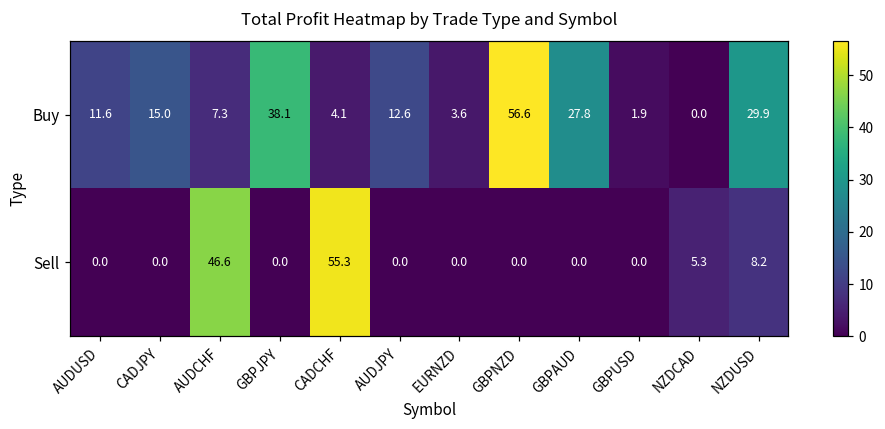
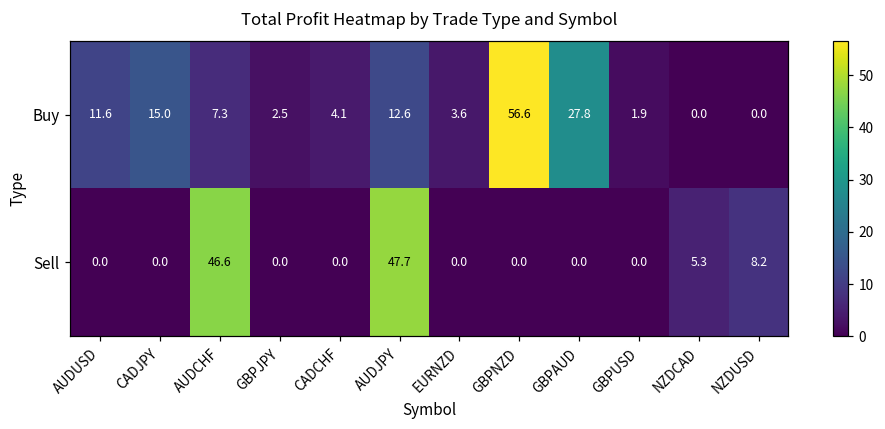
Buy, GBPJPY: 38.1 -> 2.5
Buy, NZDUSD: 29.9 -> 0.0
Sell, CADCHF: 55.3 -> 0.0
Sell, AUDJPY: 0.0 -> 47.7
